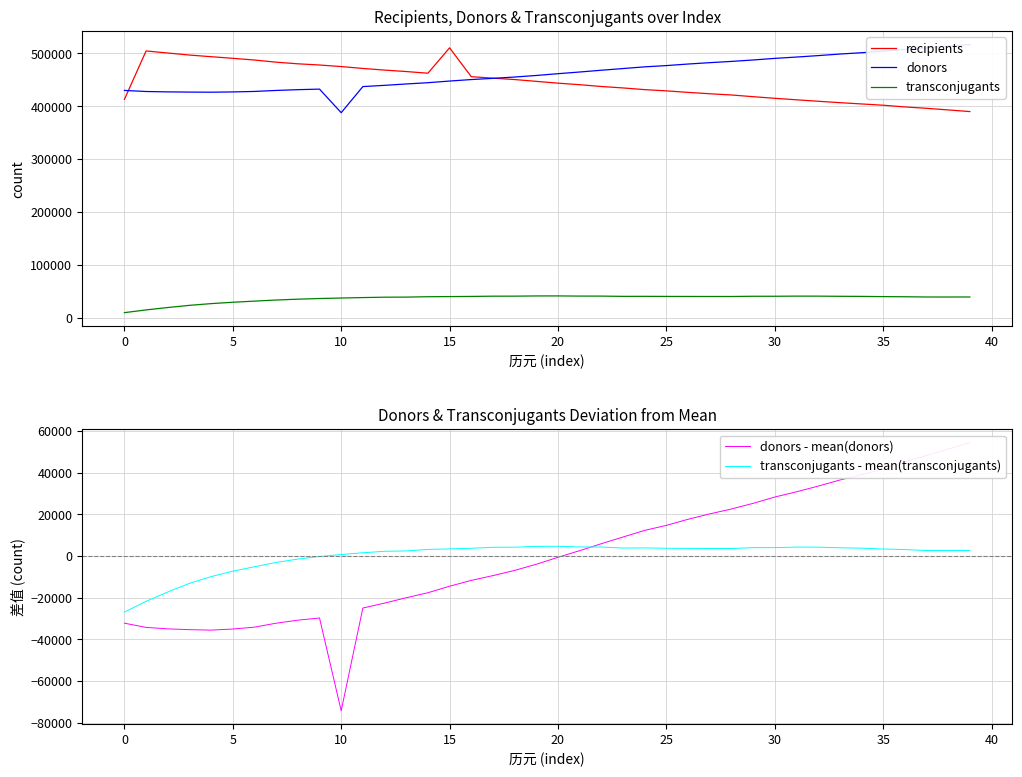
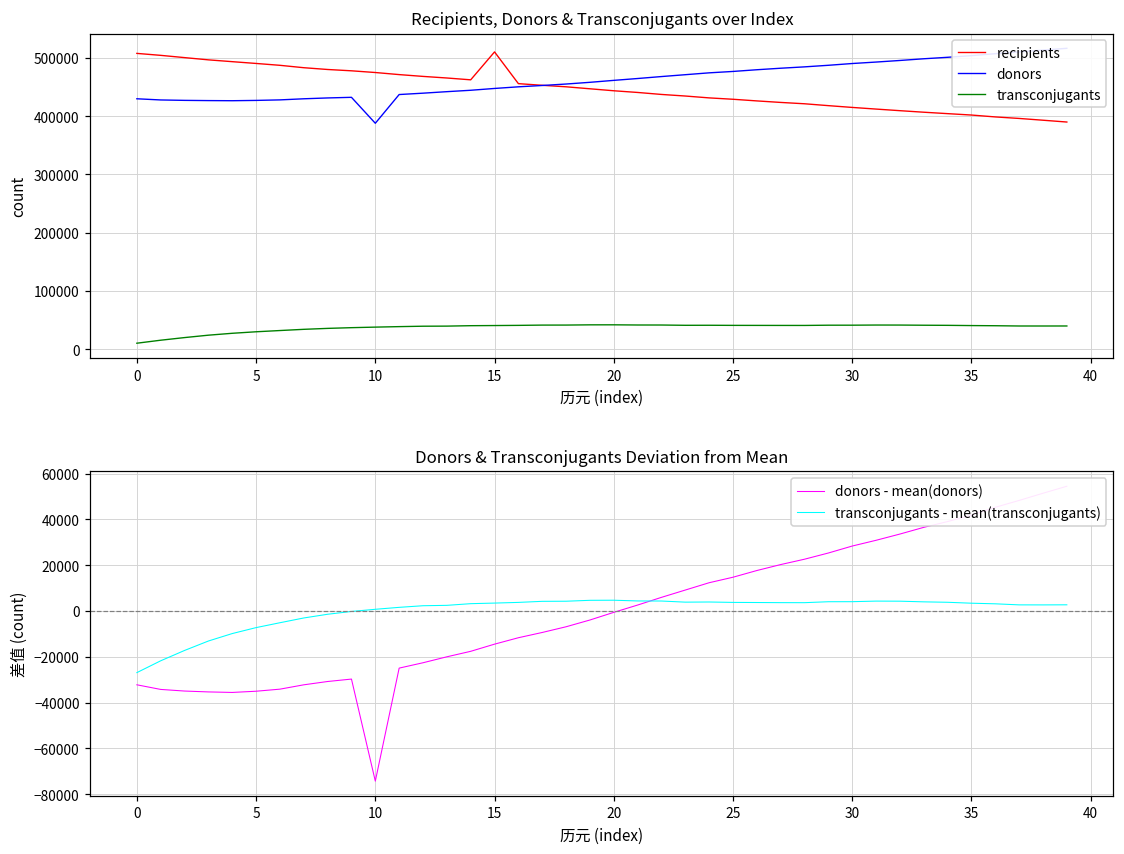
Recipients, Donors & Transconjugants over Index, recipients, 0: 410000 -> 510000
